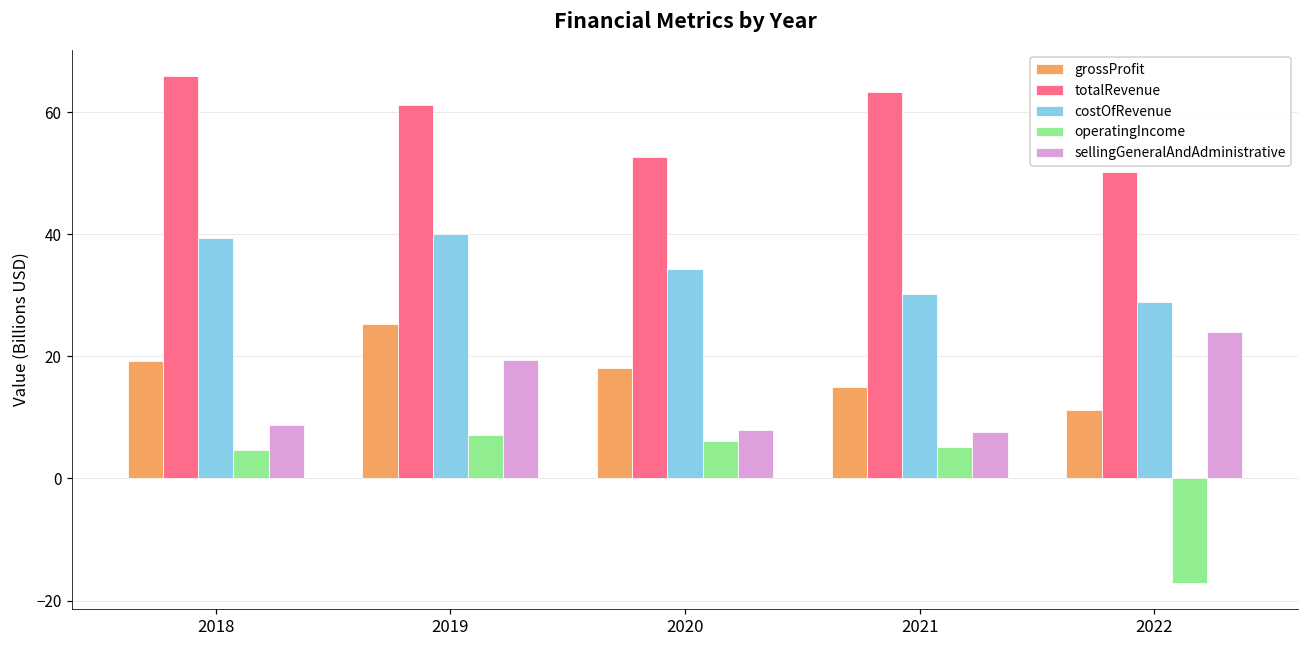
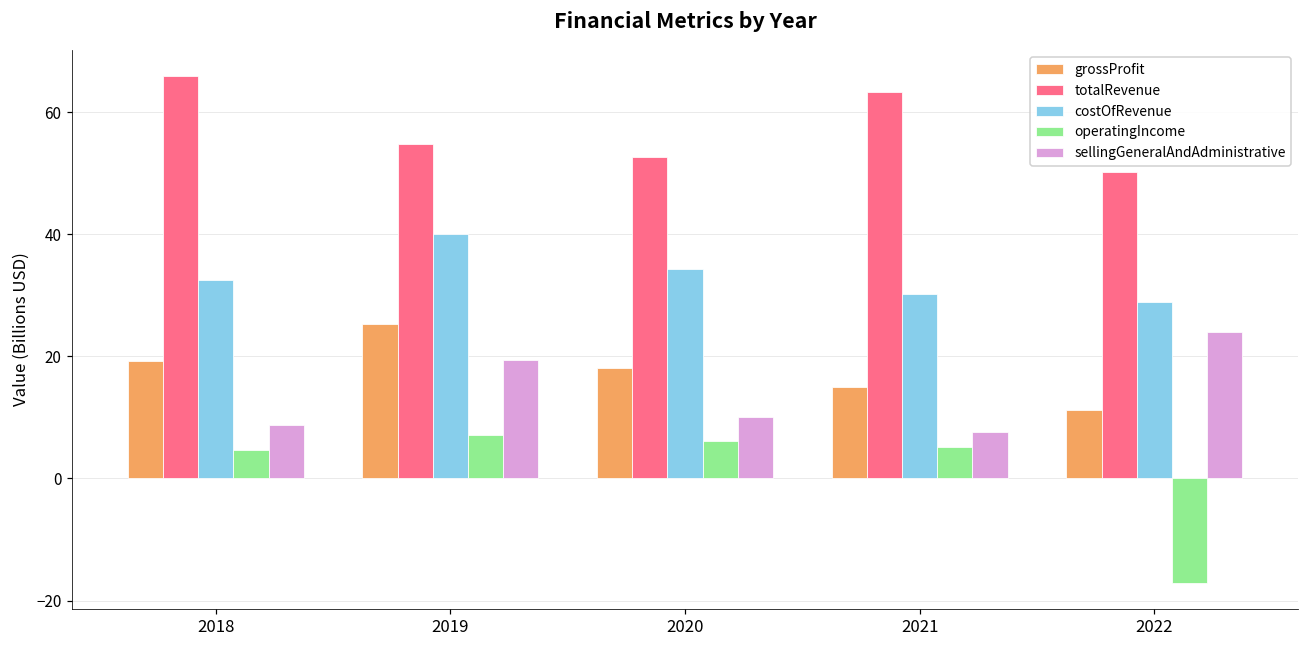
costOfRevenue, 2018: 39 -> 32
totalRevenue, 2019: 61 -> 55
sellingGeneralAndAdministrative, 2020: 8 -> 10
